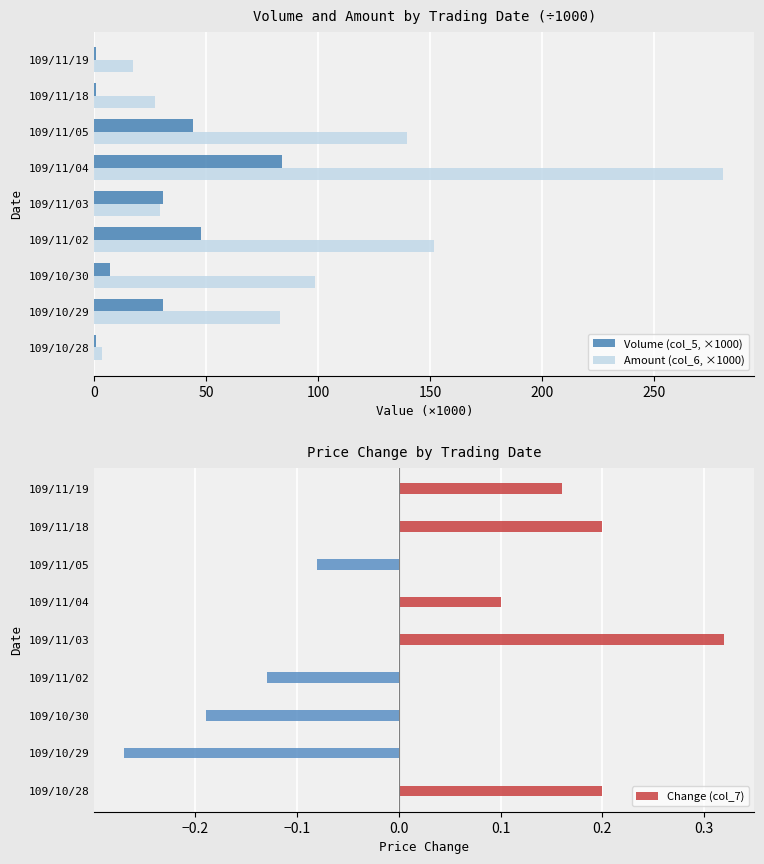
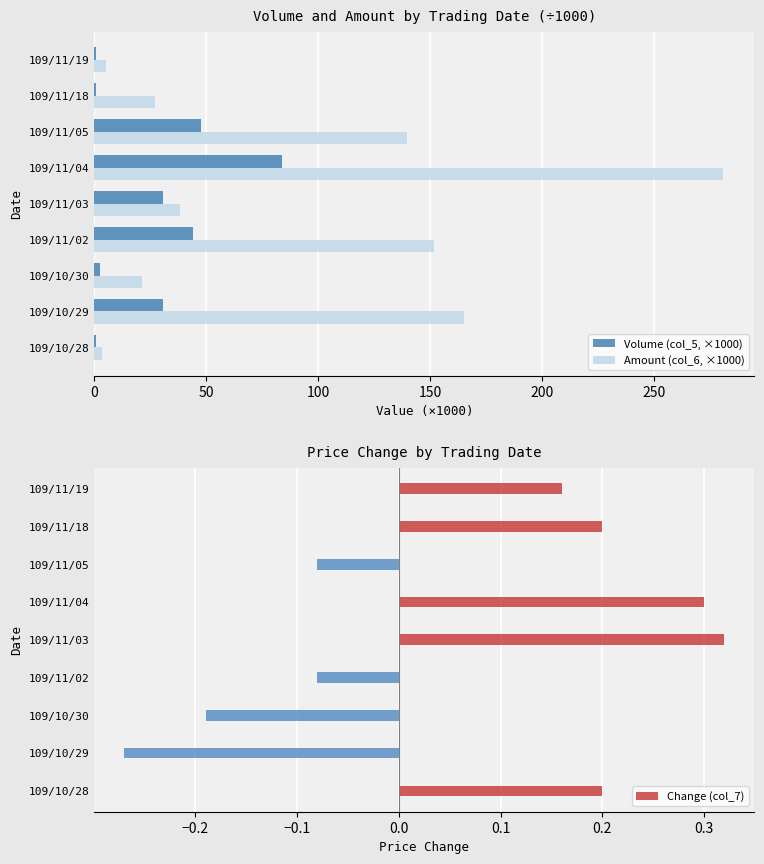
Volume and Amount by Trading Date (÷1000), Amount (col_6, ×1000), 109/11/19: 17 -> 5
Volume and Amount by Trading Date (÷1000), Volume (col_5, ×1000), 109/11/05: 44 -> 48
Volume and Amount by Trading Date (÷1000), Amount (col_6, ×1000), 109/11/03: 29 -> 38
Volume and Amount by Trading Date (÷1000), Volume (col_5, ×1000), 109/11/02: 48 -> 44
Volume and Amount by Trading Date (÷1000), Volume (col_5, ×1000), 109/10/30: 7 -> 3
Volume and Amount by Trading Date (÷1000), Amount (col_6, ×1000), 109/10/30: 98 -> 21
Volume and Amount by Trading Date (÷1000), Amount (col_6, ×1000), 109/10/29: 83 -> 165
Price Change by Trading Date, 109/11/04: 0.1 -> 0.3
Price Change by Trading Date, 109/11/02: -0.13 -> -0.08
